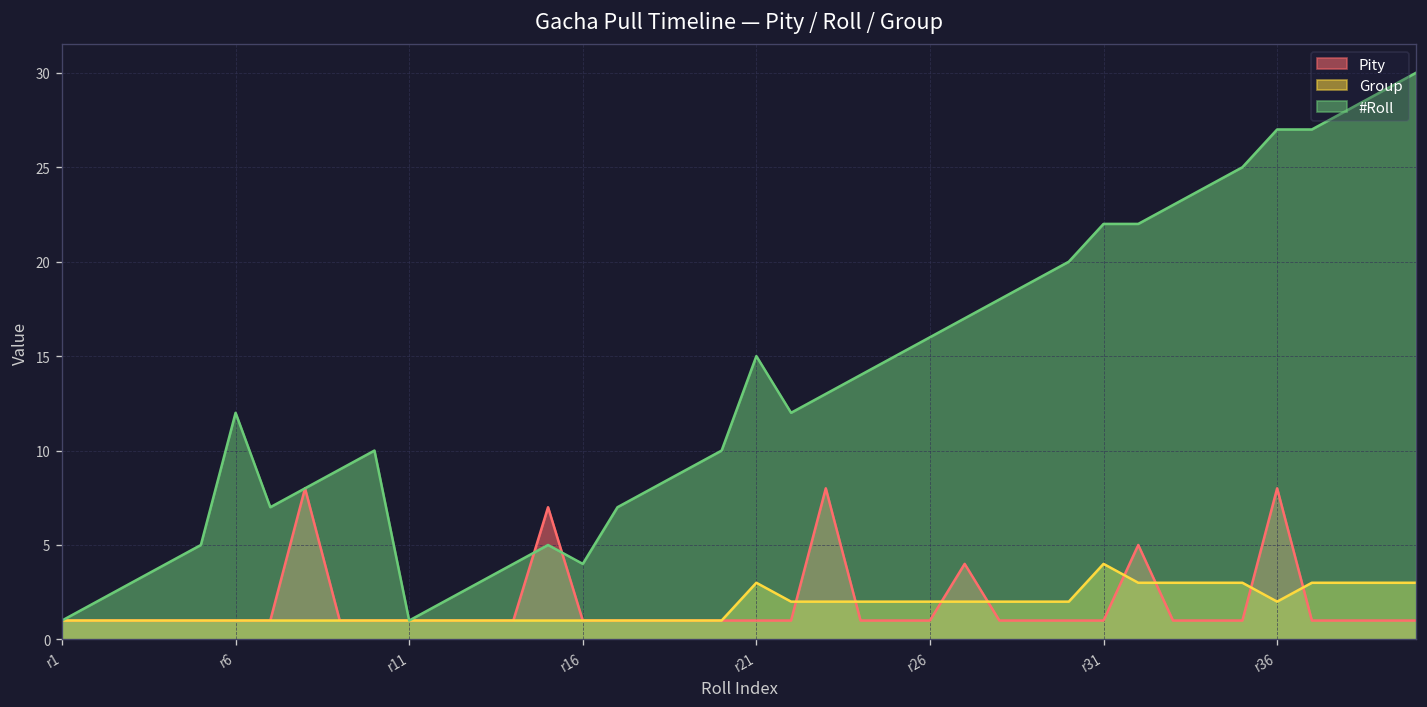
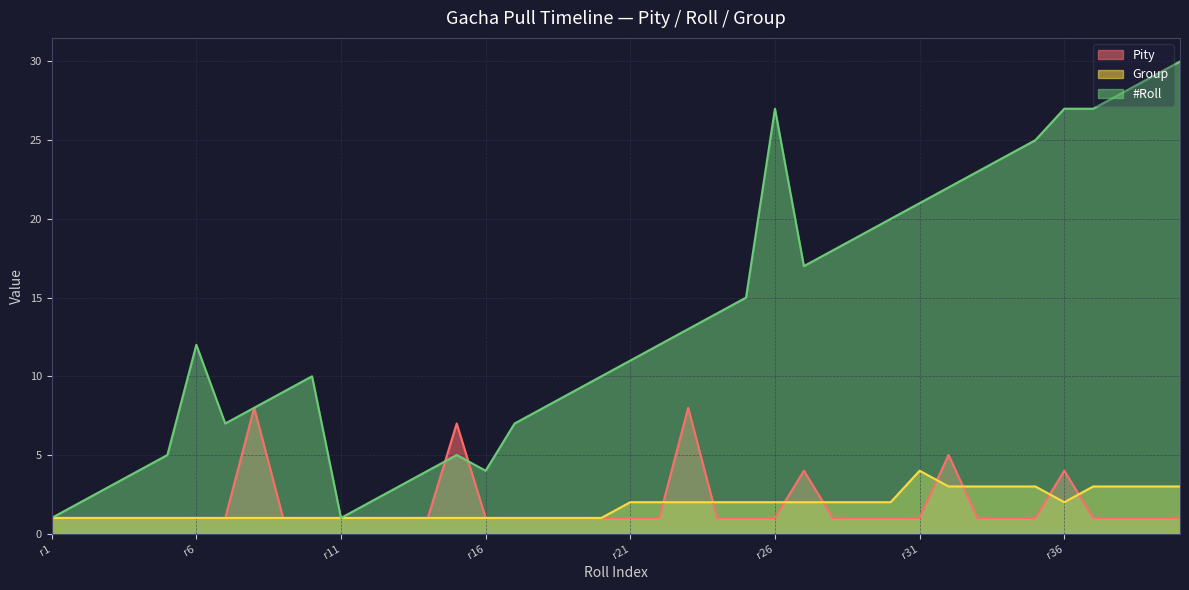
Group, r21: 3 -> 2
#Roll, r21: 15 -> 11
#Roll, r26: 16 -> 27
#Roll, r31: 22 -> 21
Pity, r36: 8 -> 4
